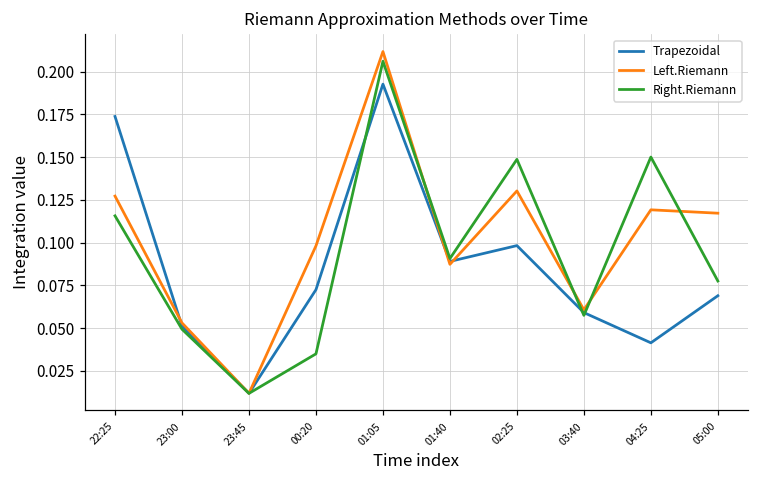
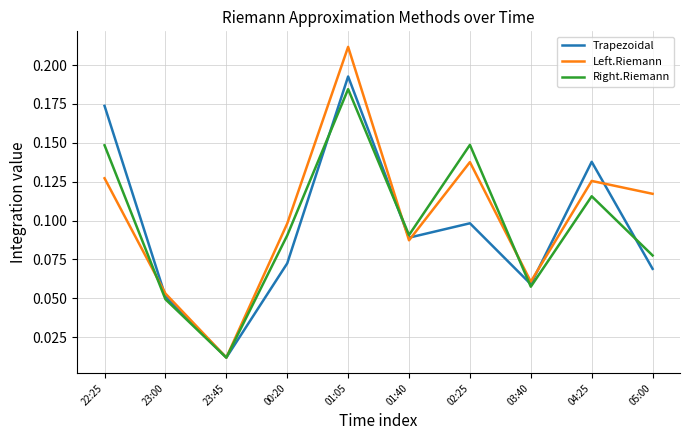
Right.Riemann, 22:25: 0.116 -> 0.148
Right.Riemann, 00:20: 0.035 -> 0.090
Right.Riemann, 01:05: 0.206 -> 0.184
Left.Riemann, 02:25: 0.130 -> 0.138
Trapezoidal, 04:25: 0.041 -> 0.138
Left.Riemann, 04:25: 0.119 -> 0.125
Right.Riemann, 04:25: 0.150 -> 0.116
